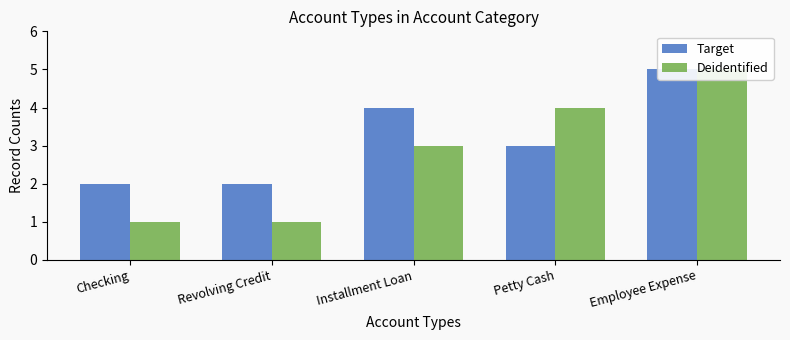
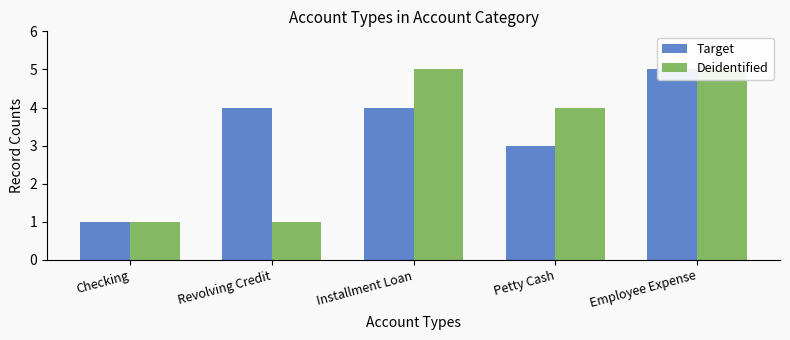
Target, Checking: 2 -> 1
Target, Revolving Credit: 2 -> 4
Deidentified, Installment Loan: 3 -> 5
